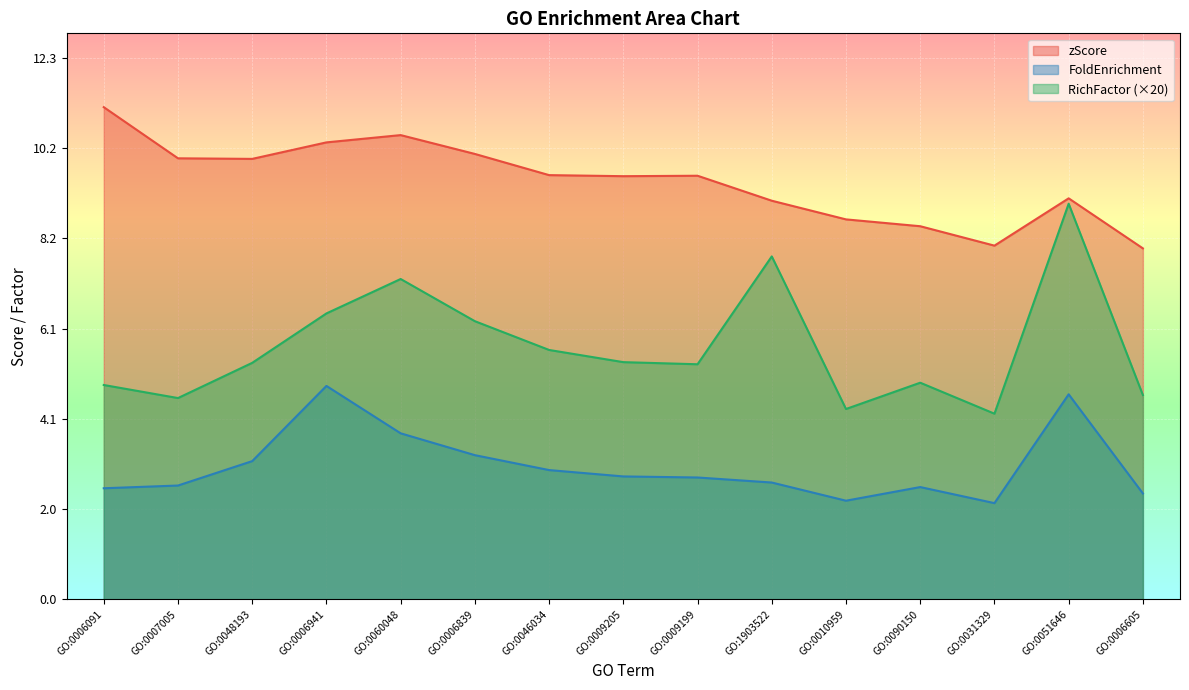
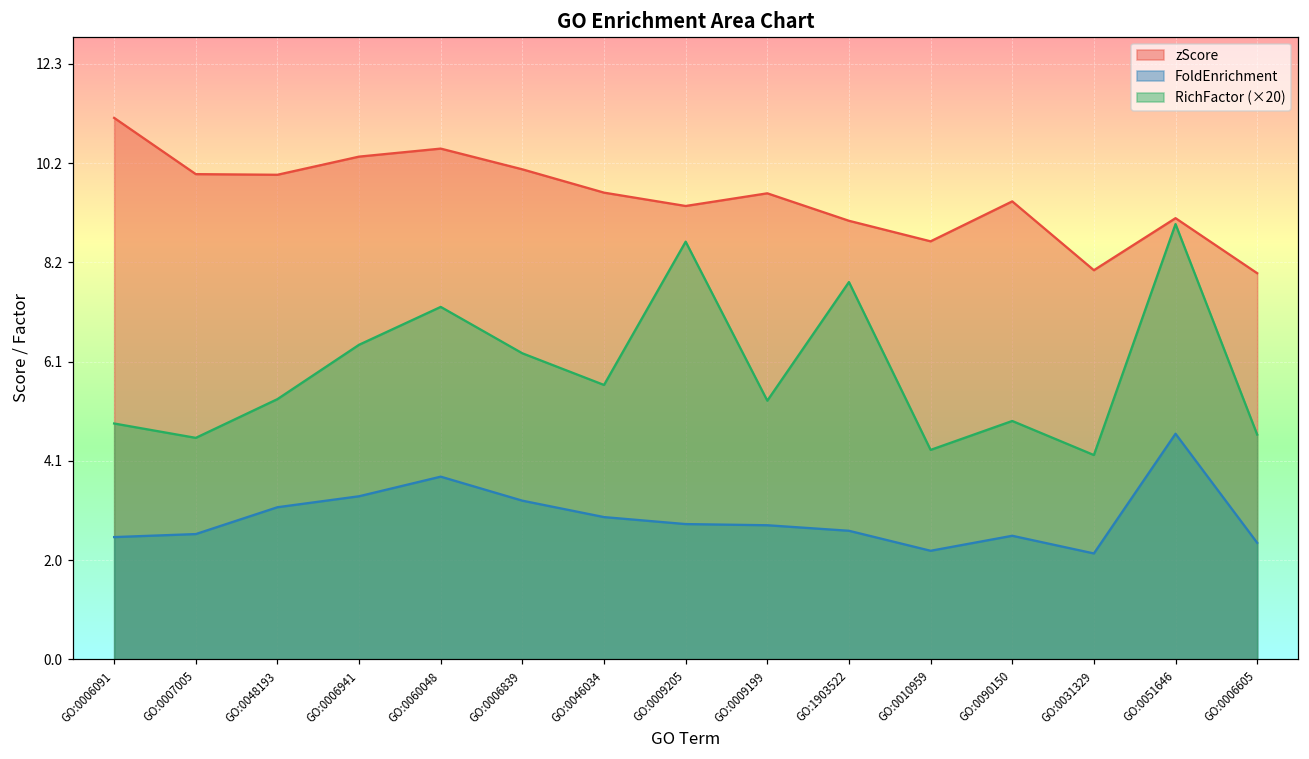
FoldEnrichment, GO:0006941: 4.8 -> 3.4
zScore, GO:0009205: 9.6 -> 9.3
RichFactor (×20), GO:0009205: 5.4 -> 8.6
zScore, GO:0090150: 8.5 -> 9.4
